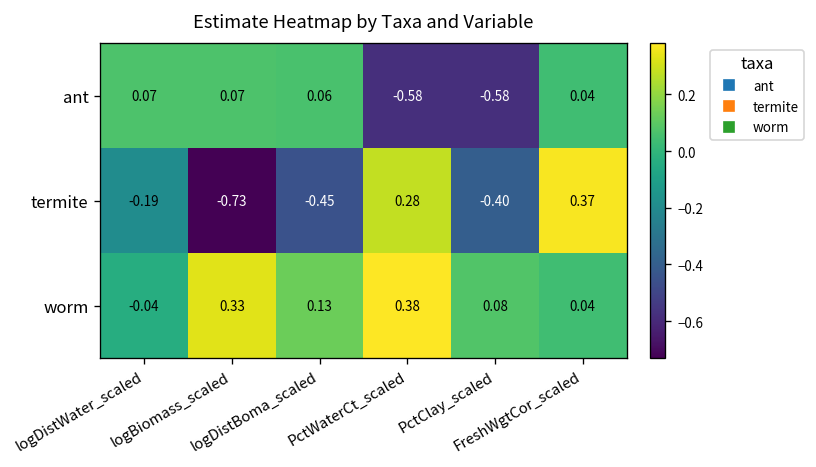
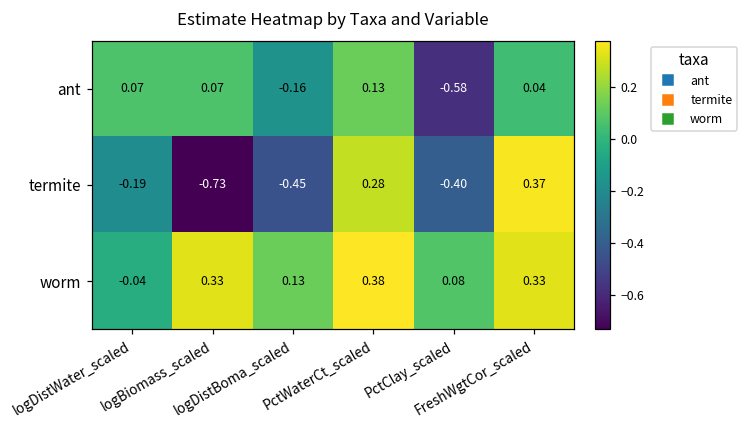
ant, logDistBoma_scaled: 0.06 -> -0.16
ant, PctWaterCt_scaled: -0.58 -> 0.13
worm, FreshWgtCor_scaled: 0.04 -> 0.33
